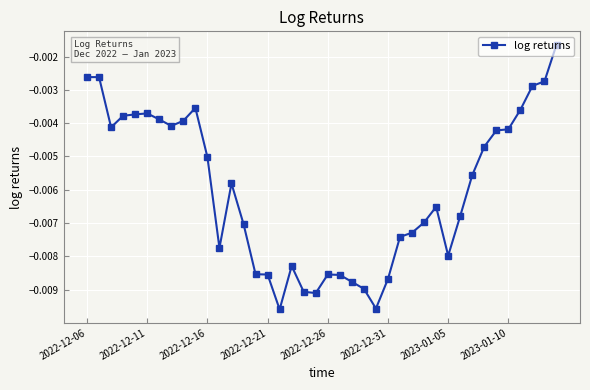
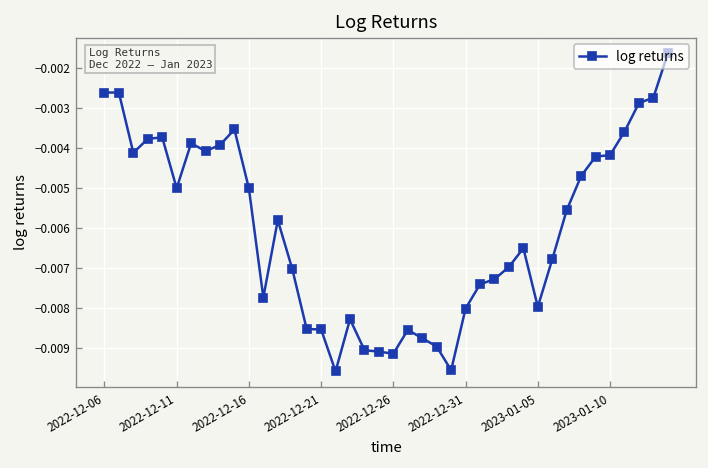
2022-12-11: -0.0037 -> -0.0050
2022-12-26: -0.0085 -> -0.0092
2022-12-31: -0.0087 -> -0.0080
